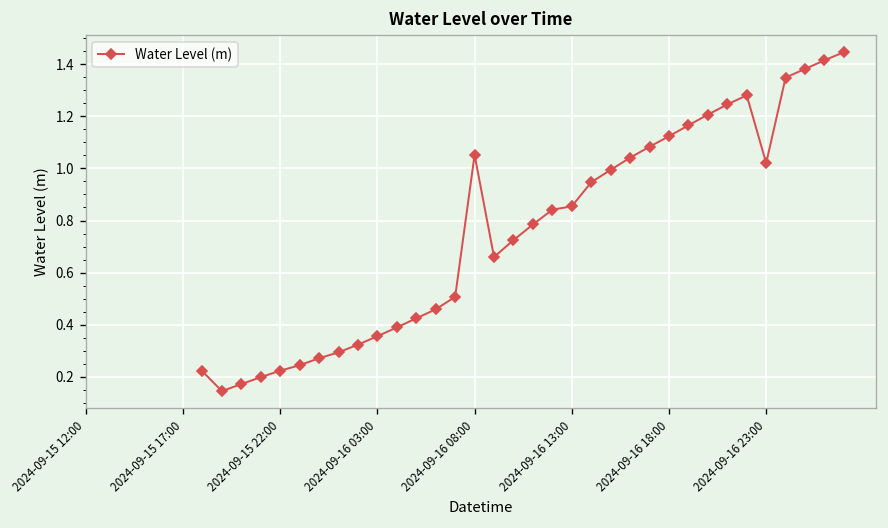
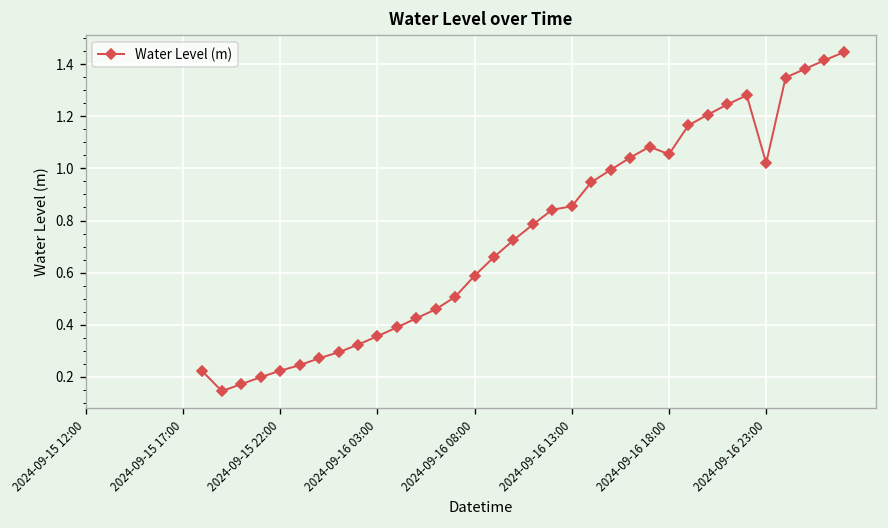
2024-09-16 08:00: 1.05 -> 0.59
2024-09-16 18:00: 1.12 -> 1.05
